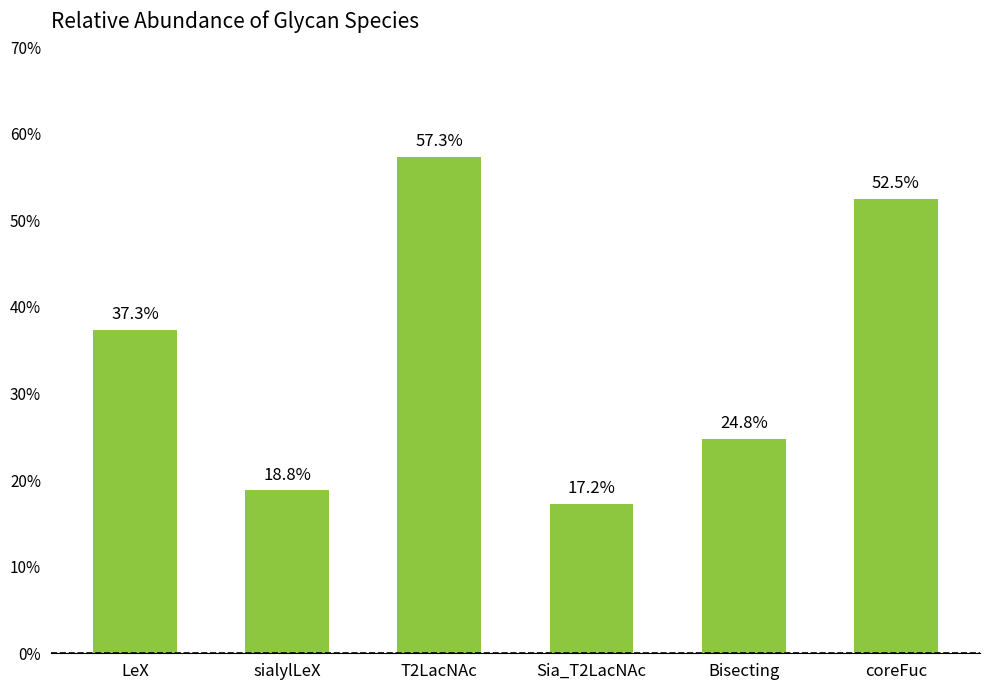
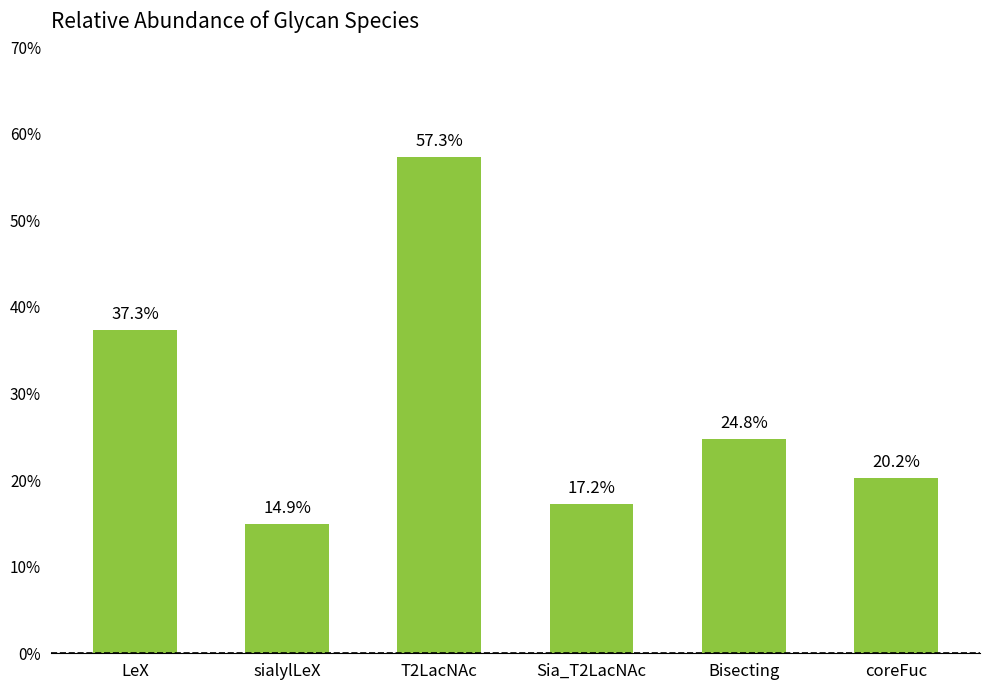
sialylLeX: 18.8% -> 14.9%
coreFuc: 52.5% -> 20.2%
